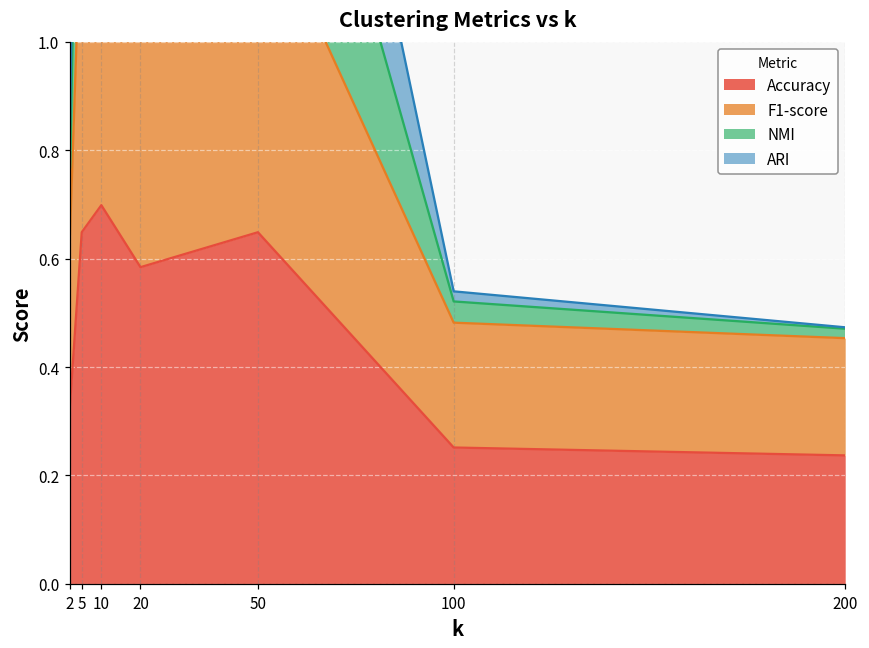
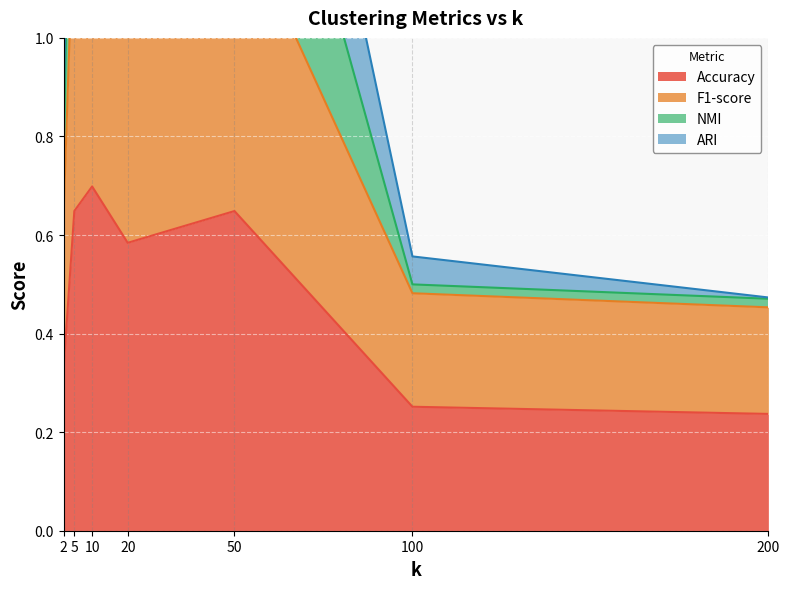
NMI, 100: 0.04 -> 0.02
ARI, 100: 0.02 -> 0.06
